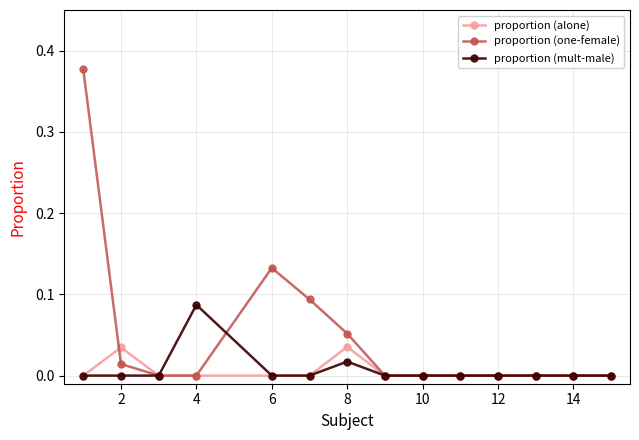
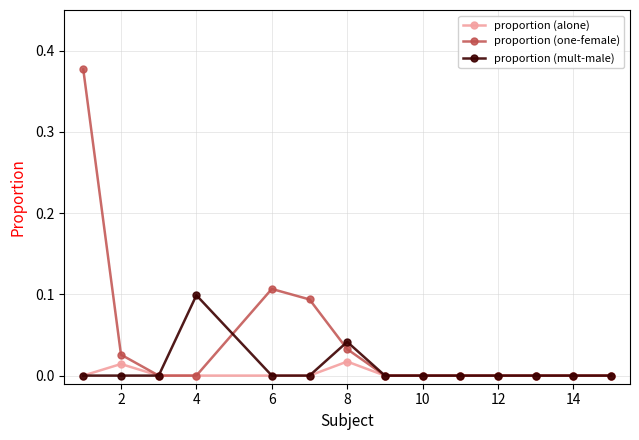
proportion (alone), 2: 0.03 -> 0.01
proportion (one-female), 2: 0.01 -> 0.03
proportion (mult-male), 4: 0.09 -> 0.10
proportion (one-female), 6: 0.13 -> 0.11
proportion (alone), 8: 0.04 -> 0.02
proportion (one-female), 8: 0.05 -> 0.03
proportion (mult-male), 8: 0.02 -> 0.04
